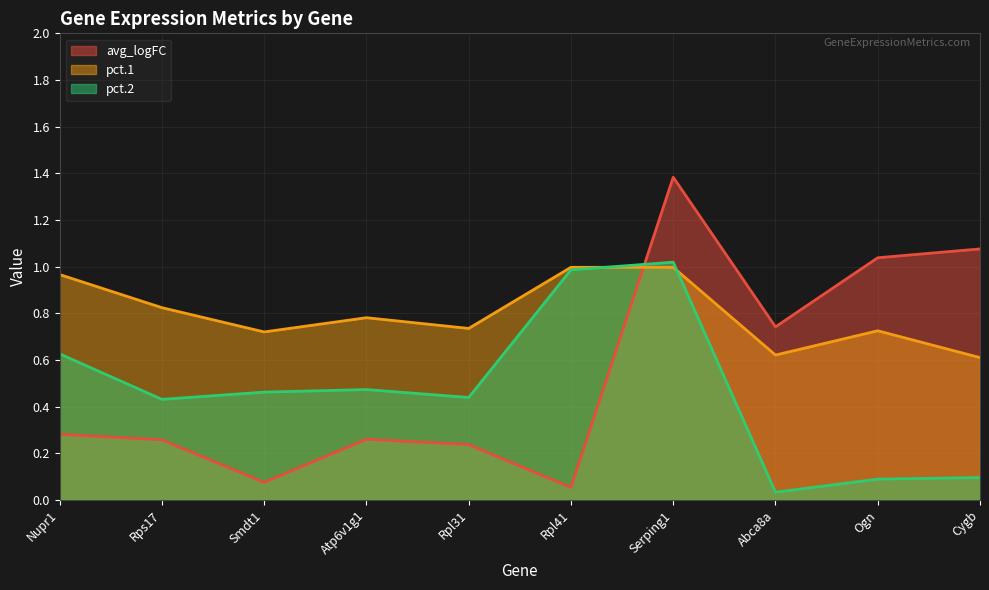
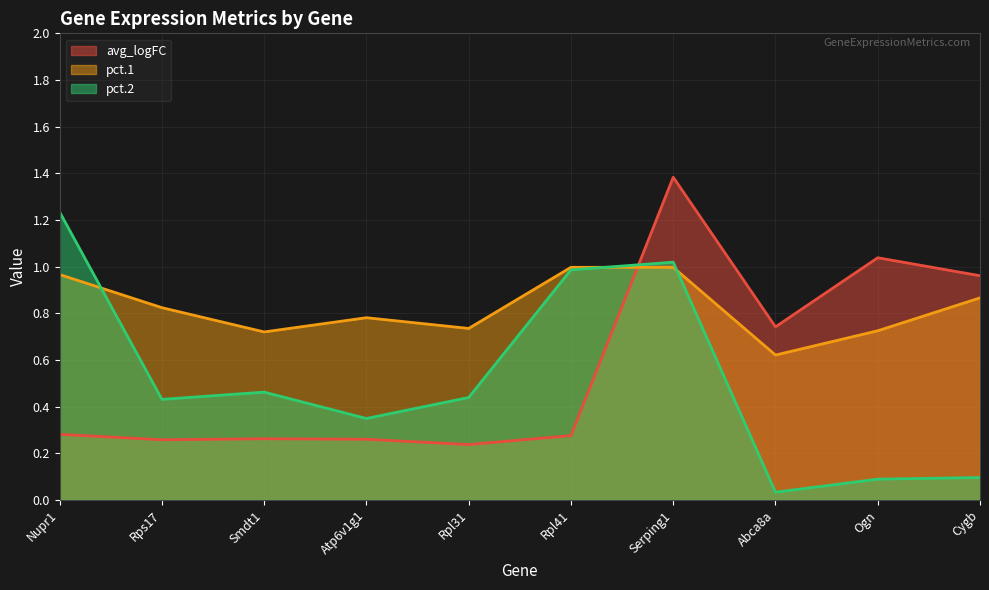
pct.2, Nupr1: 0.63 -> 1.23
avg_logFC, Smdt1: 0.07 -> 0.26
pct.2, Atp6v1g1: 0.47 -> 0.35
avg_logFC, Rpl41: 0.05 -> 0.28
avg_logFC, Cygb: 1.08 -> 0.96
pct.1, Cygb: 0.61 -> 0.87
